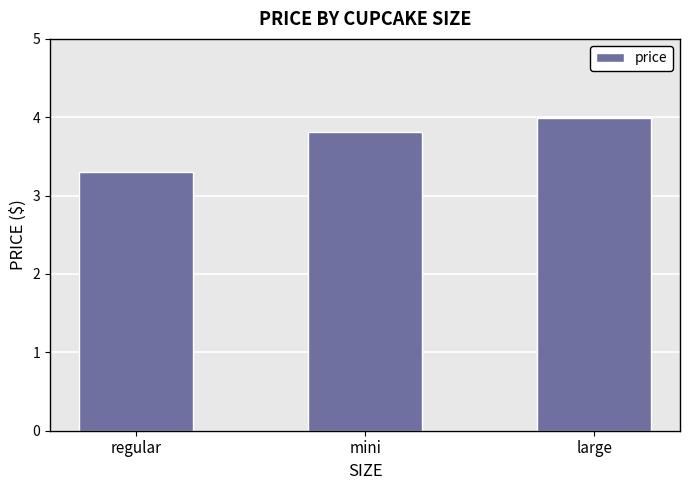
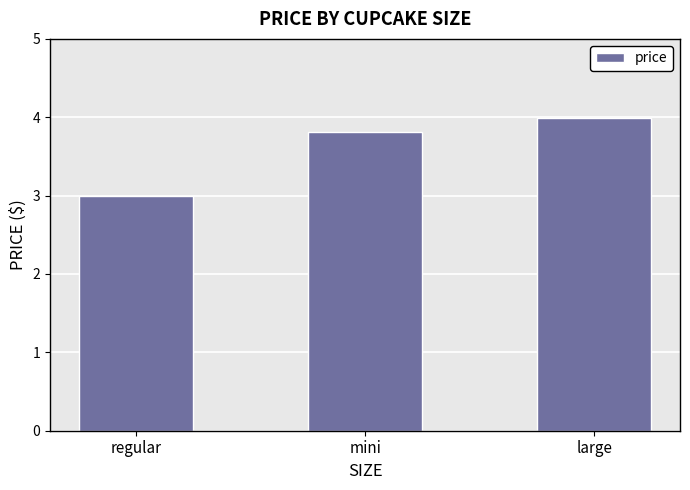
regular: 3.3 -> 3.0
